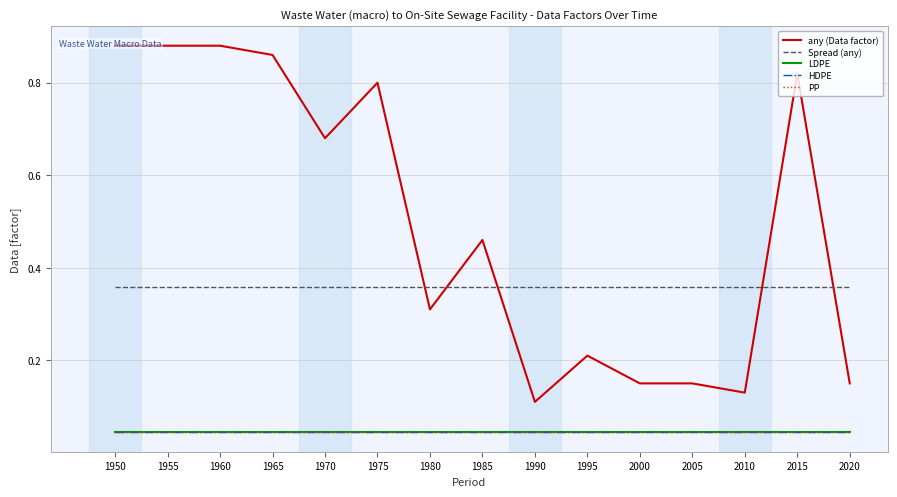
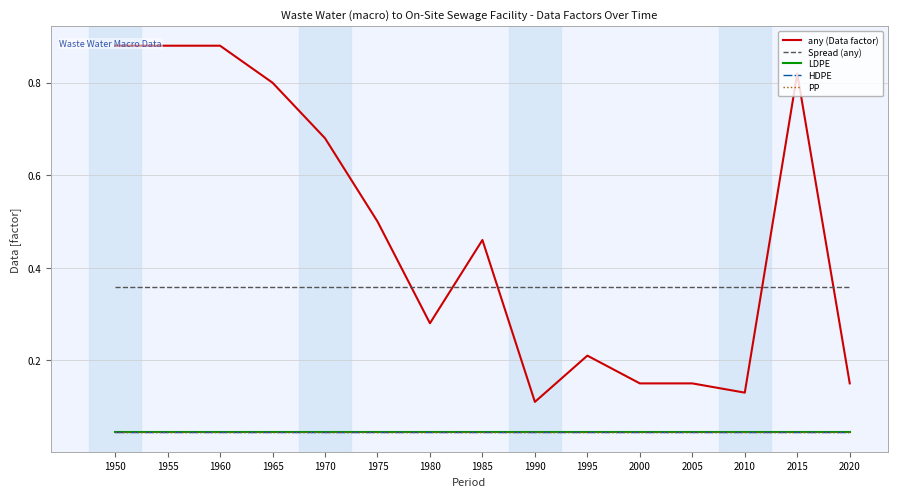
any (Data factor), 1965: 0.86 -> 0.80
any (Data factor), 1975: 0.8 -> 0.5
any (Data factor), 1980: 0.31 -> 0.28
